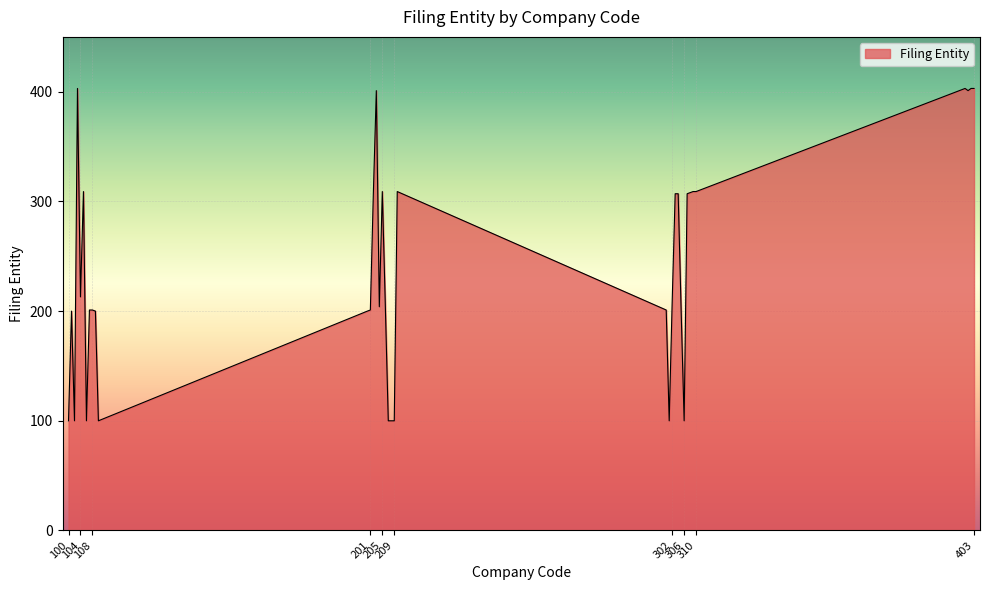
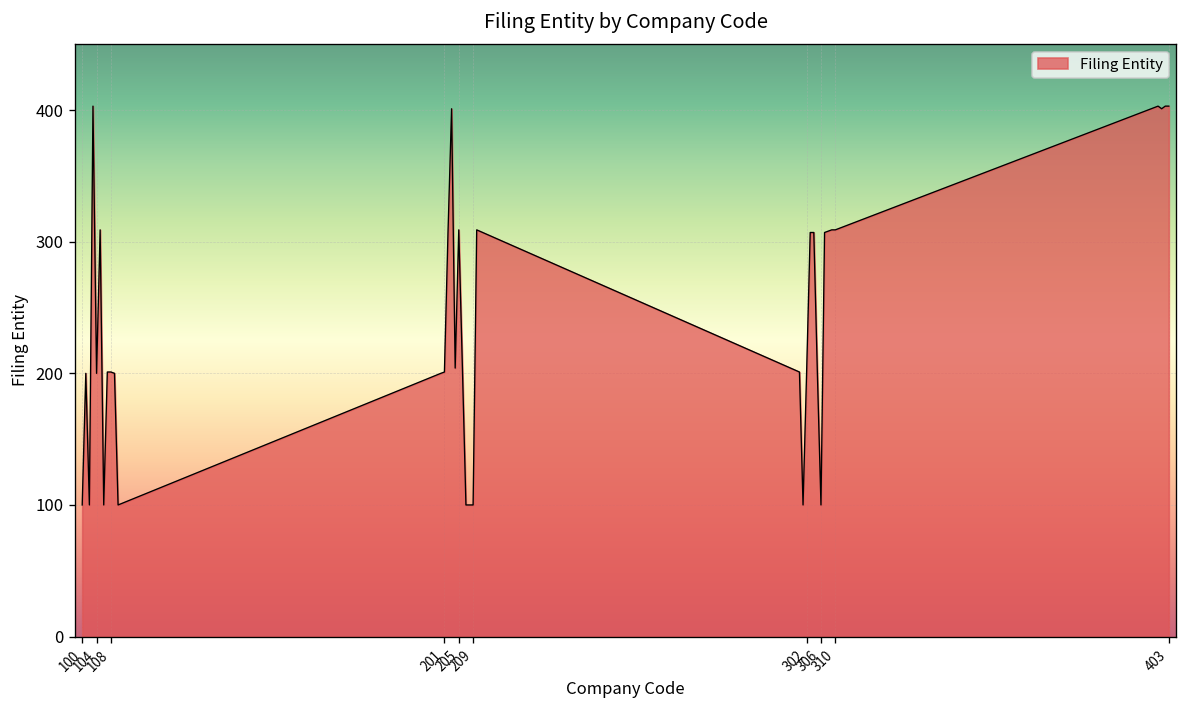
104: 213 -> 200
302: 209 -> 201
